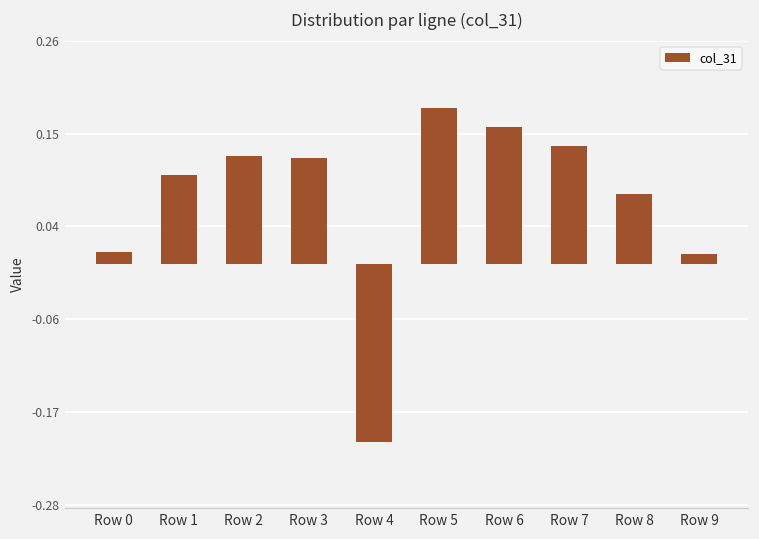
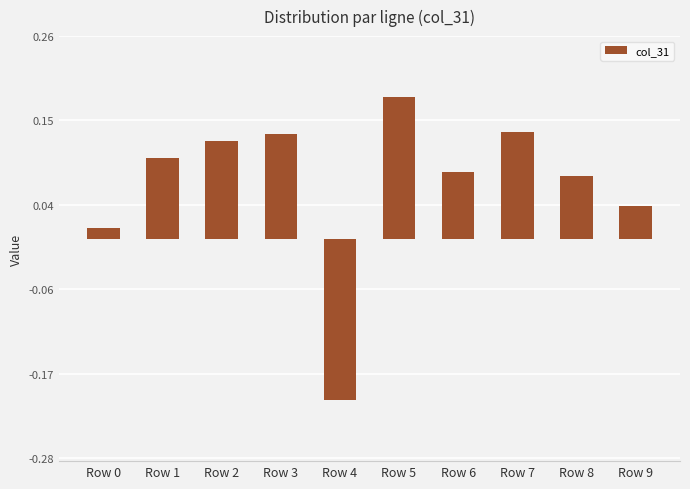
Row 3: 0.12 -> 0.13
Row 6: 0.16 -> 0.09
Row 9: 0.01 -> 0.04
